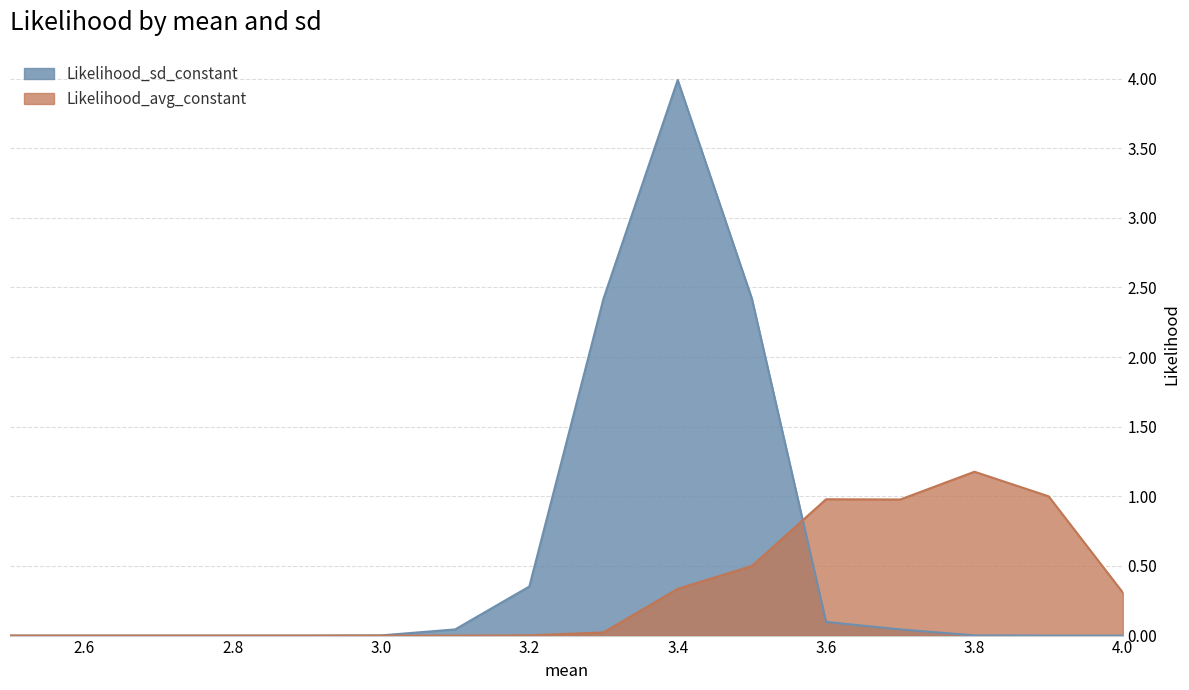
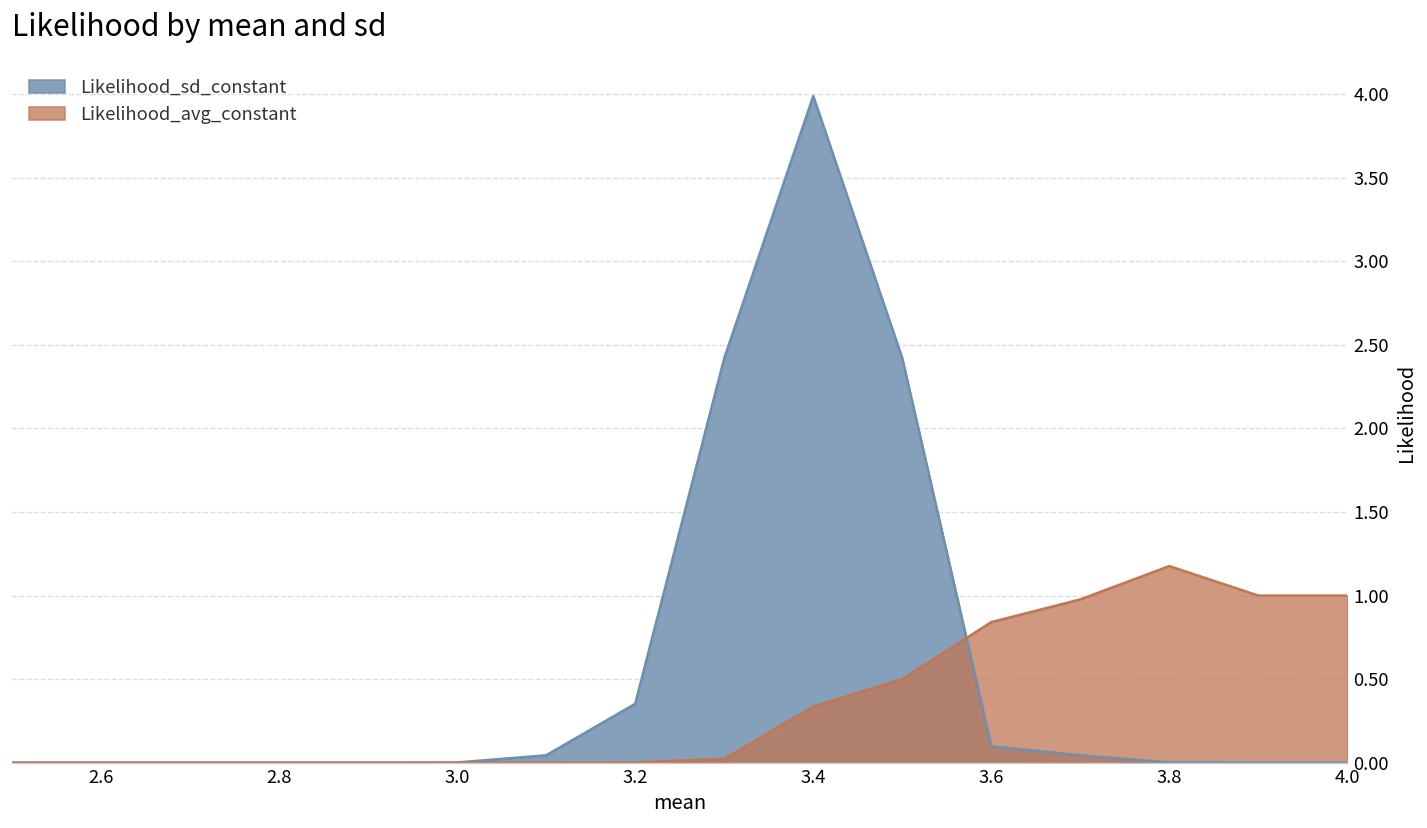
Likelihood_avg_constant, 3.6: 0.98 -> 0.84
Likelihood_avg_constant, 4.0: 0.31 -> 1.00
